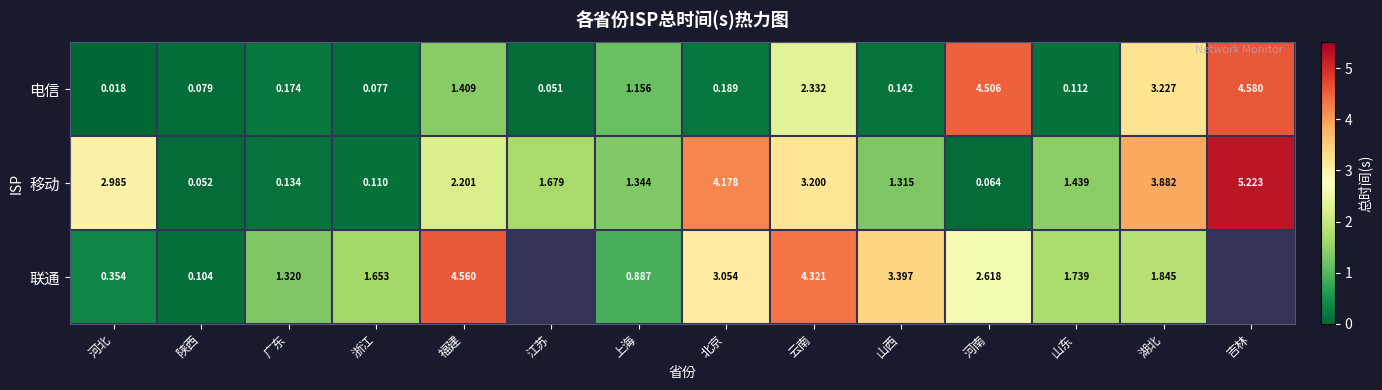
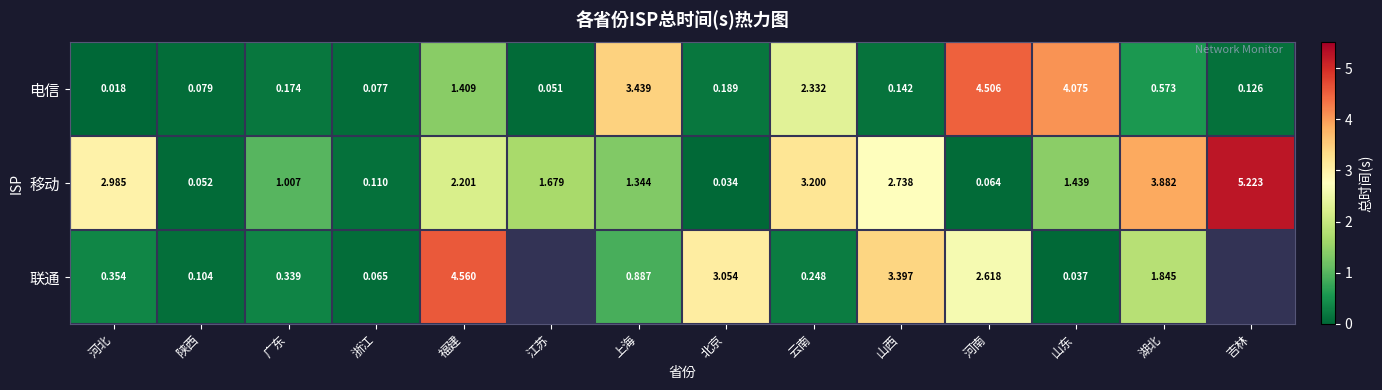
电信, 上海: 1.156 -> 3.439
电信, 山东: 0.112 -> 4.075
电信, 湖北: 3.227 -> 0.573
电信, 吉林: 4.580 -> 0.126
移动, 广东: 0.134 -> 1.007
移动, 北京: 4.178 -> 0.034
移动, 山西: 1.315 -> 2.738
联通, 广东: 1.320 -> 0.339
联通, 浙江: 1.653 -> 0.065
联通, 云南: 4.321 -> 0.248
联通, 山东: 1.739 -> 0.037
